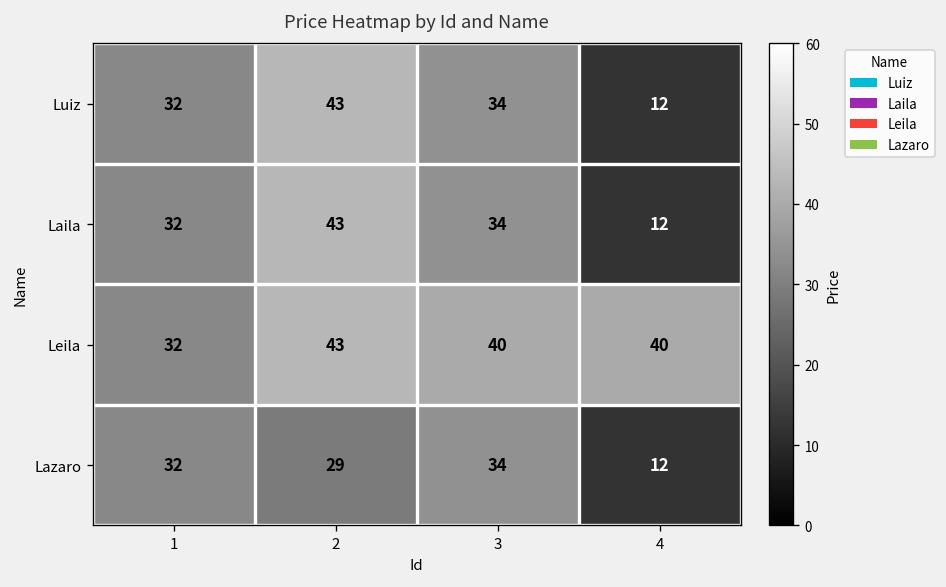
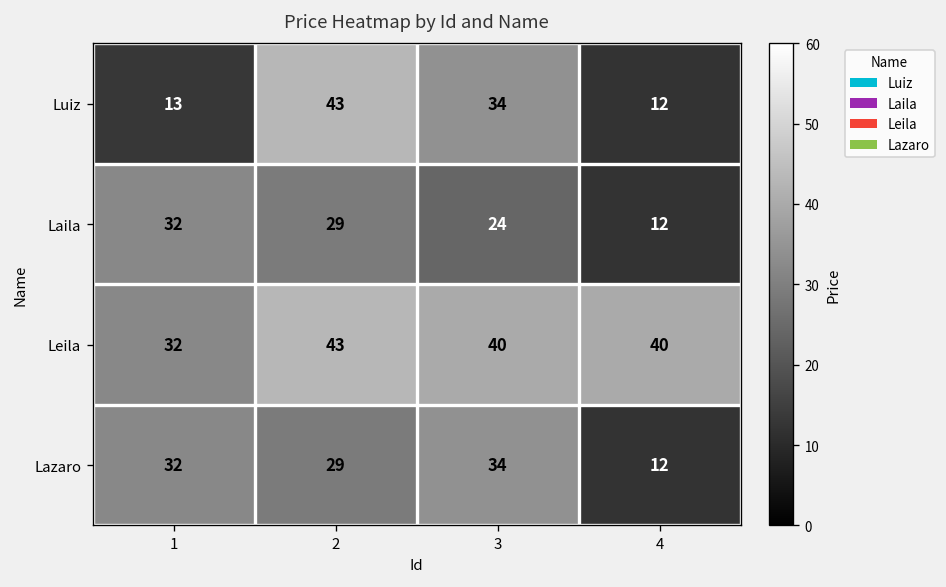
Luiz, 1: 32 -> 13
Laila, 2: 43 -> 29
Laila, 3: 34 -> 24
